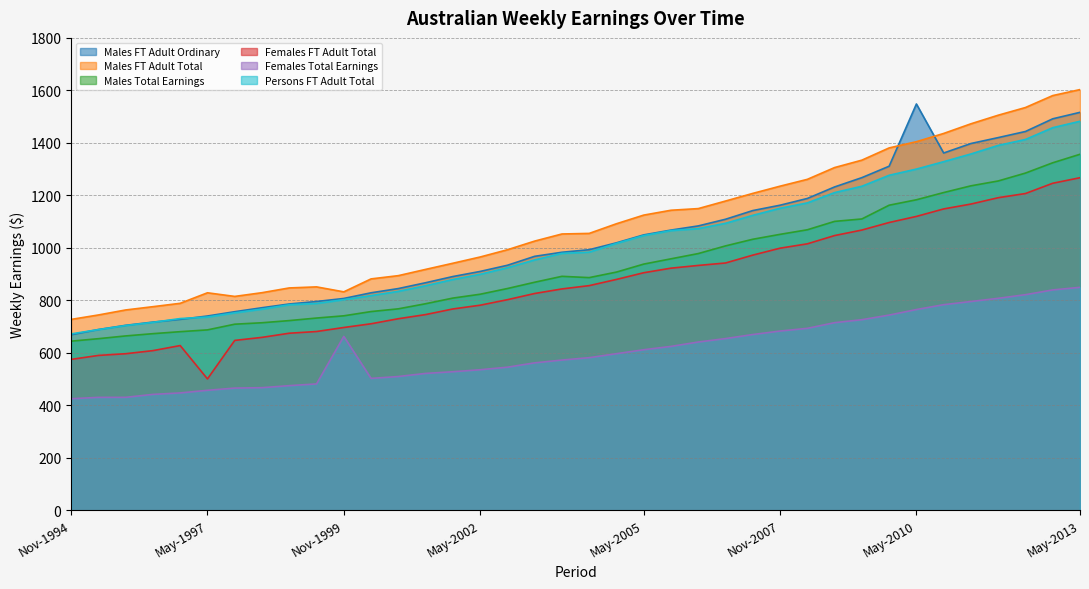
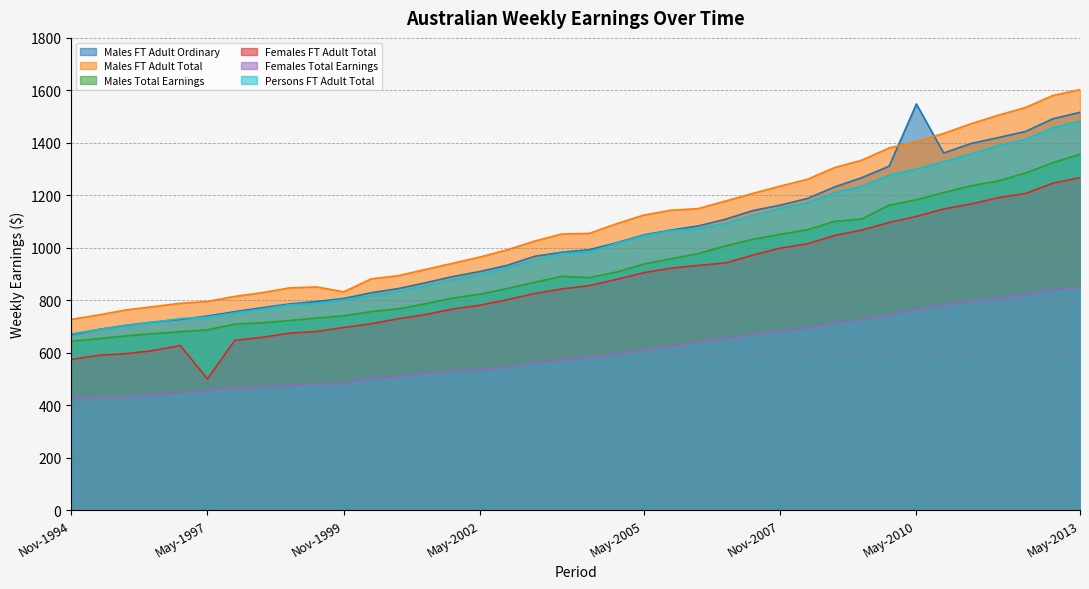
Males FT Adult Total, May-1997: 830 -> 800
Females Total Earnings, Nov-1999: 660 -> 480
